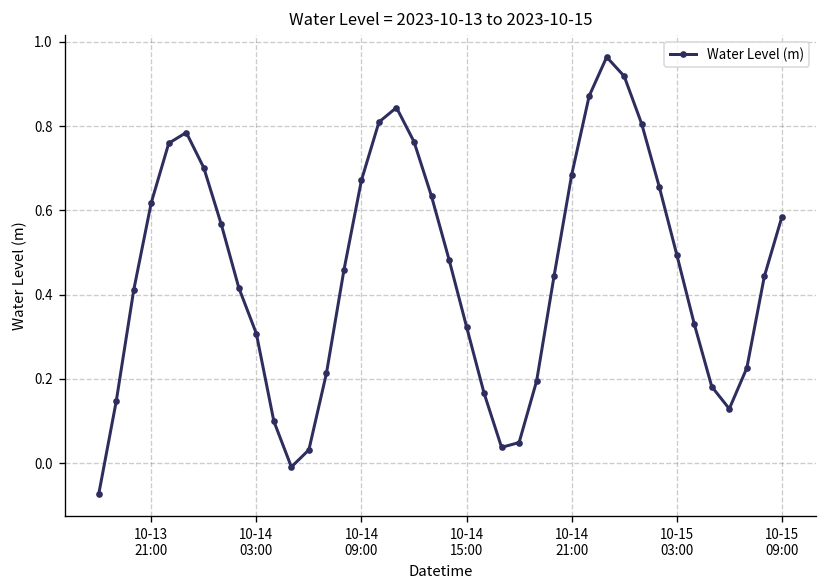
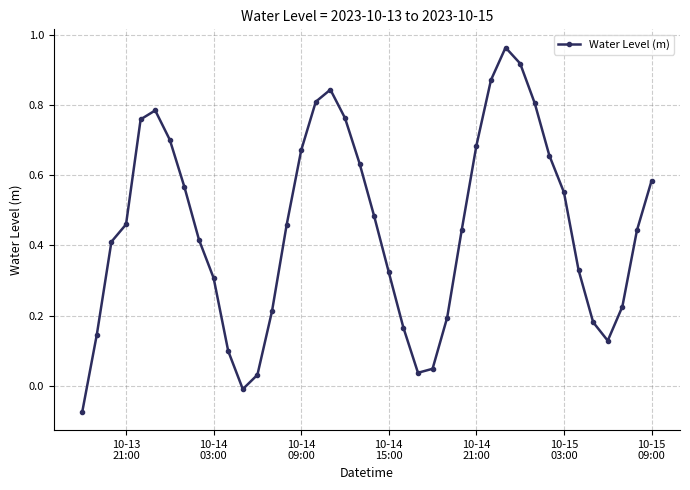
10-13 21:00: 0.62 -> 0.46
10-15 03:00: 0.50 -> 0.55
